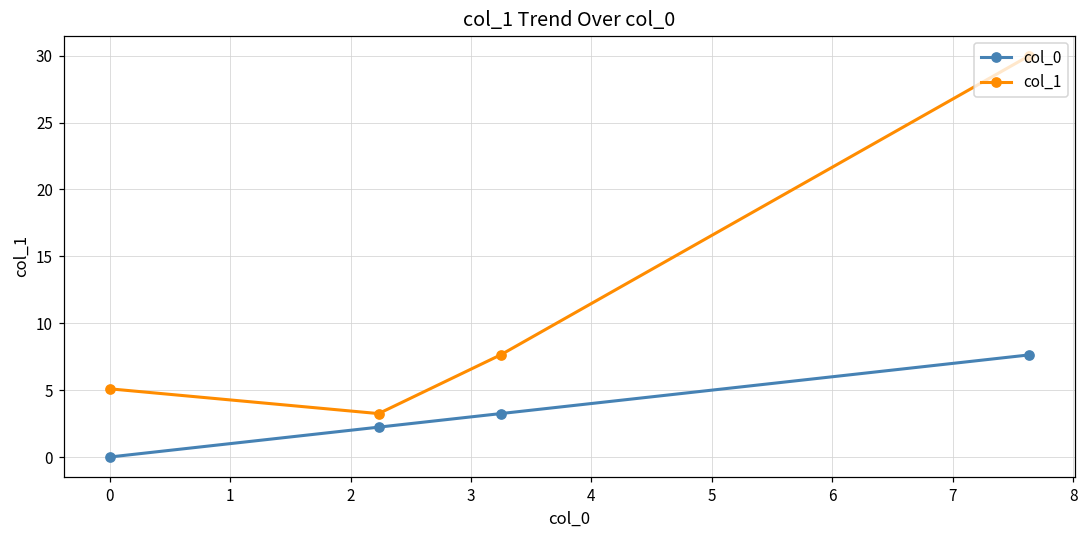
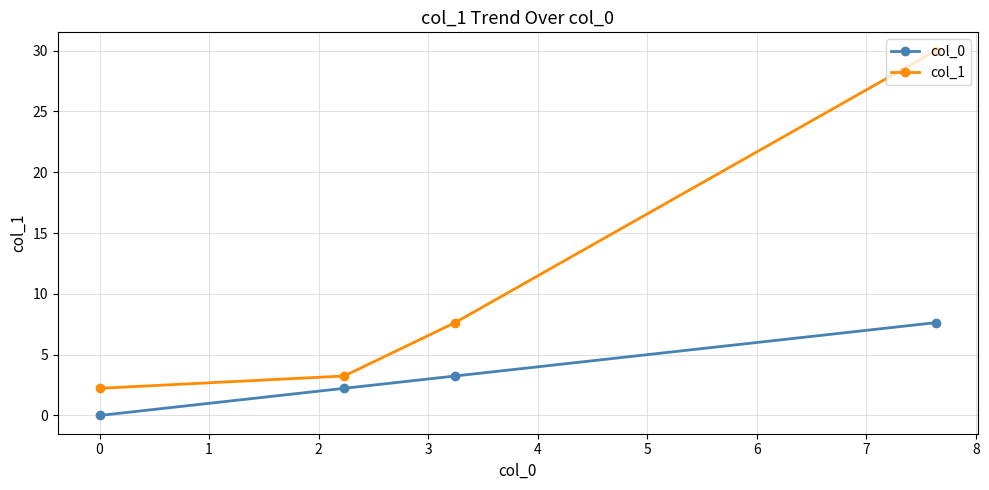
col_1, 0: 5.1 -> 2.2
